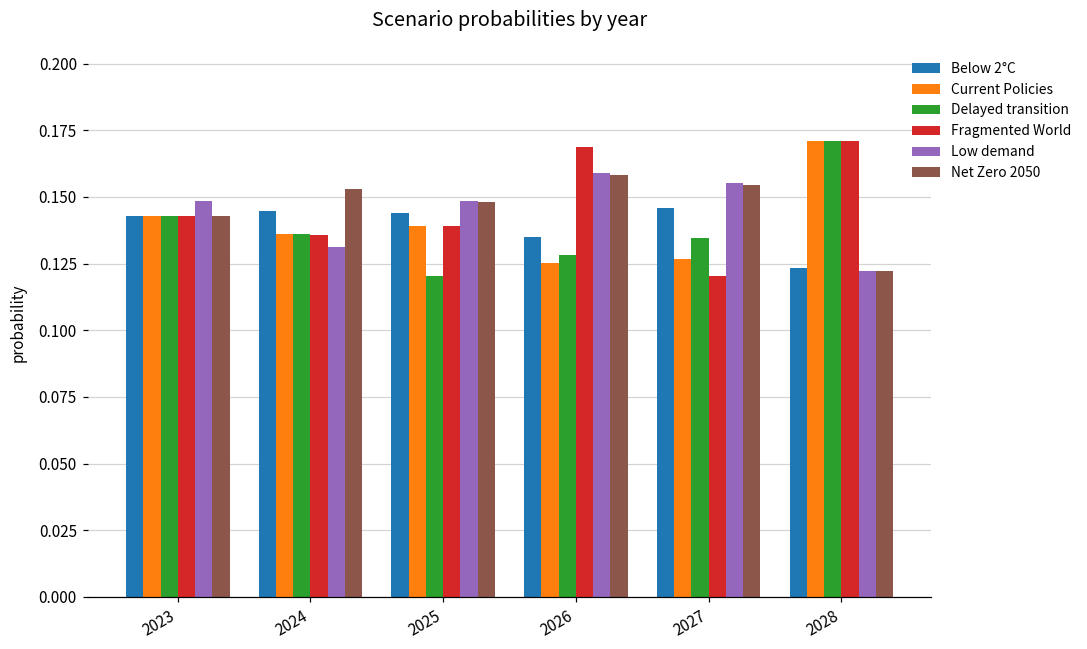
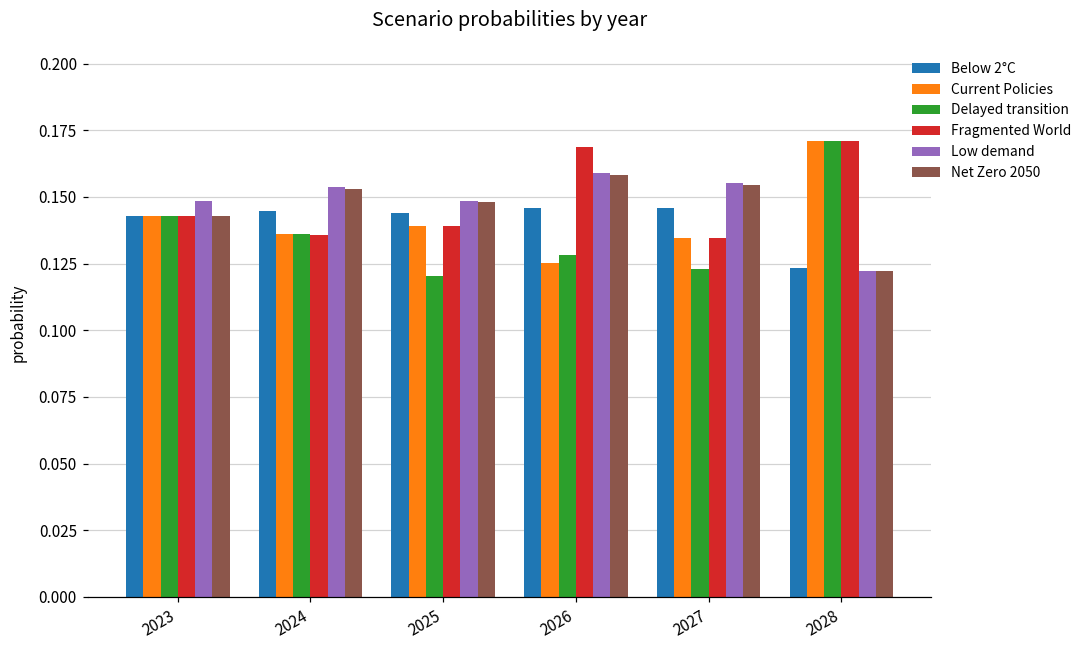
Low demand, 2024: 0.131 -> 0.154
Below 2°C, 2026: 0.135 -> 0.146
Current Policies, 2027: 0.127 -> 0.135
Delayed transition, 2027: 0.135 -> 0.123
Fragmented World, 2027: 0.120 -> 0.135
